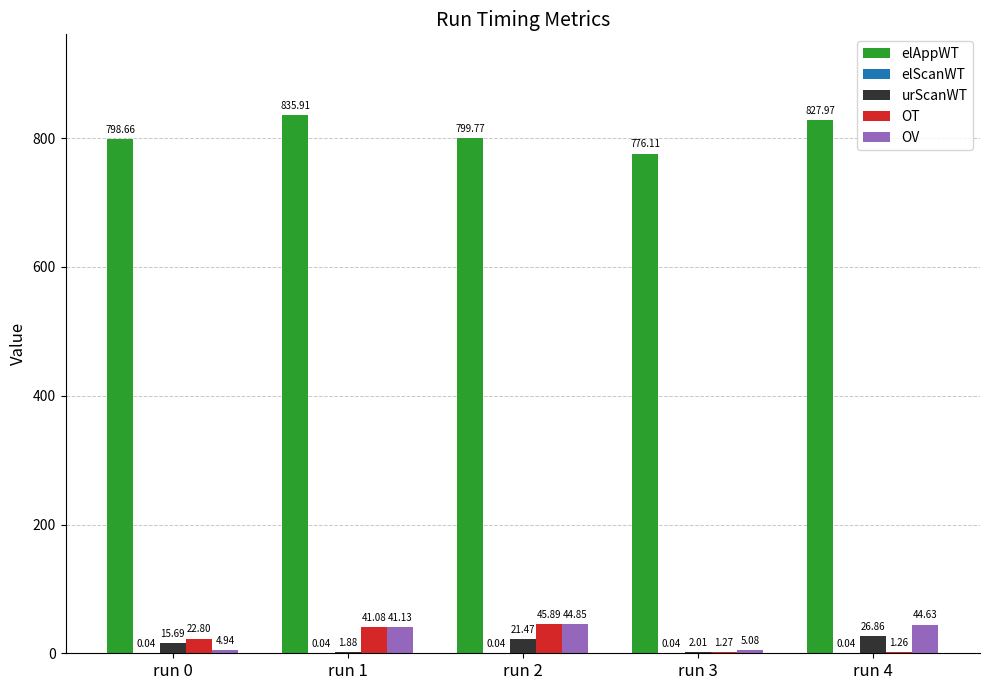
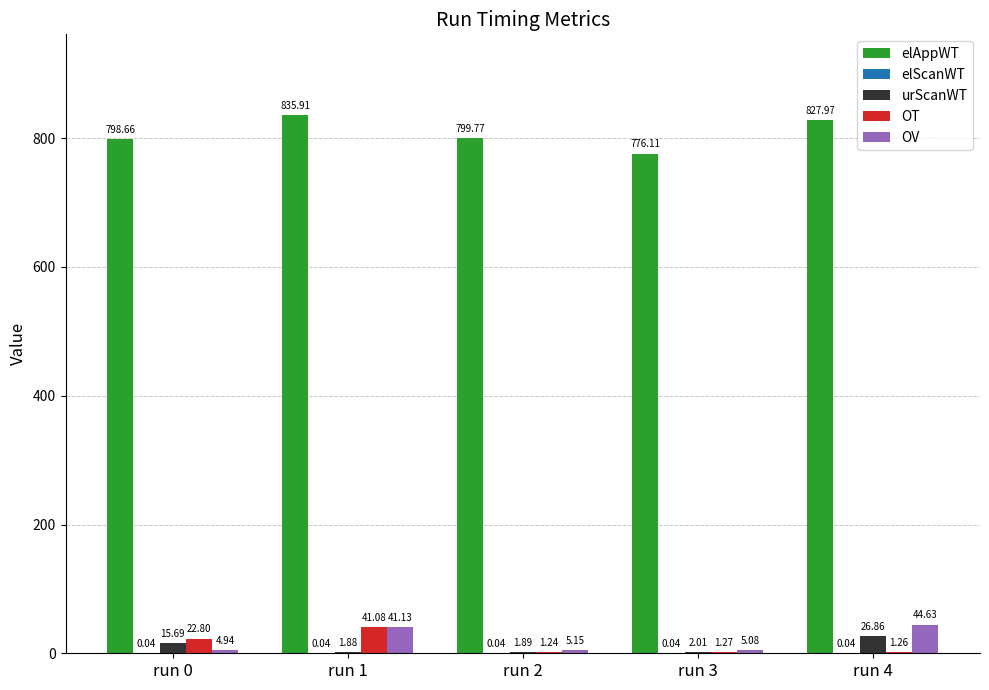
urScanWT, run 2: 21.47 -> 1.89
OT, run 2: 45.89 -> 1.24
OV, run 2: 44.85 -> 5.15
